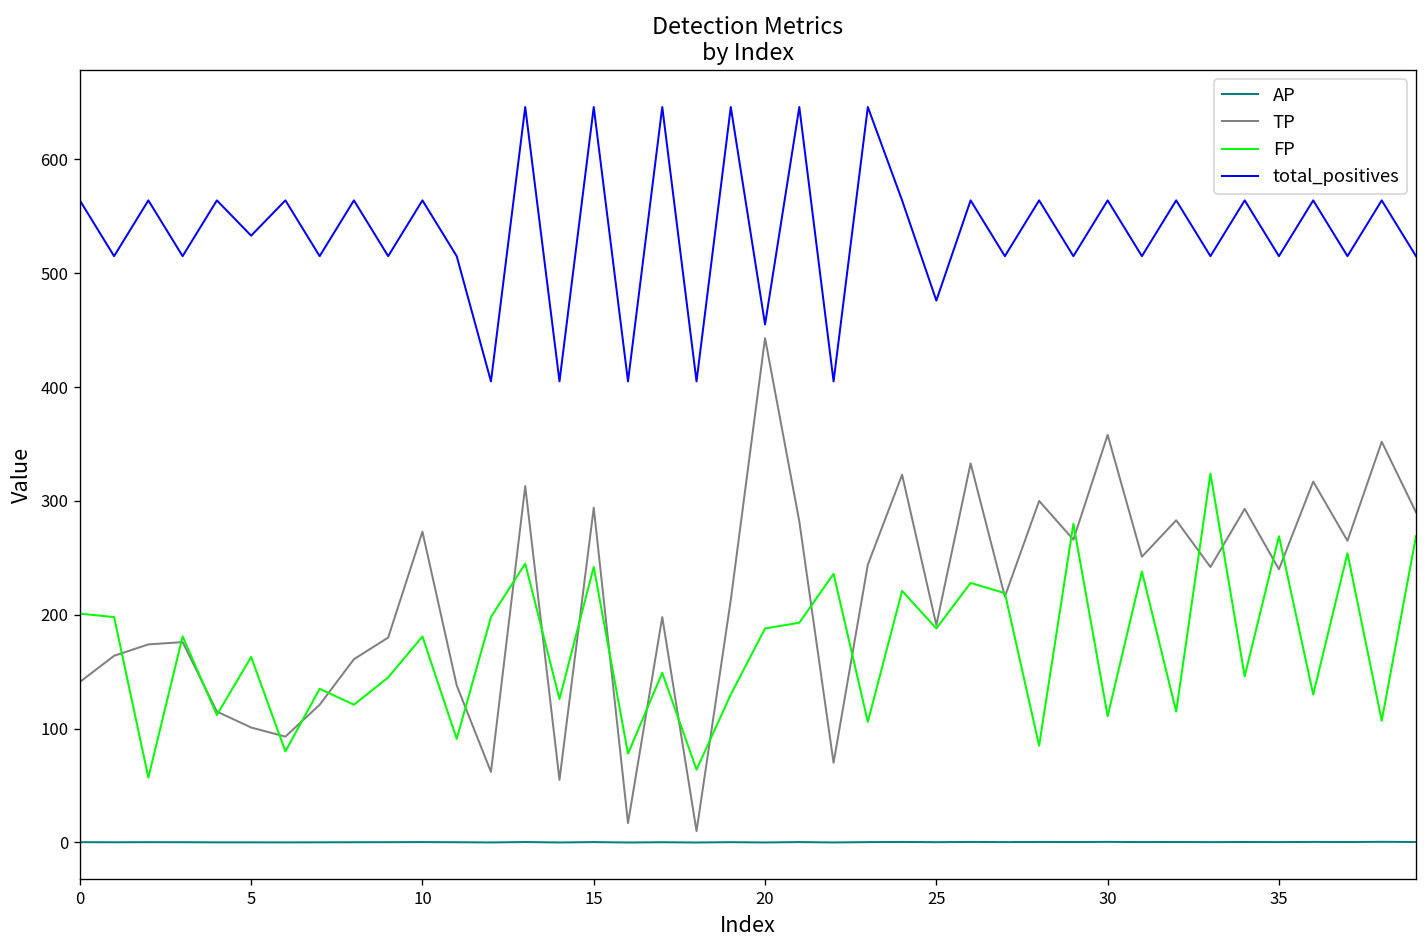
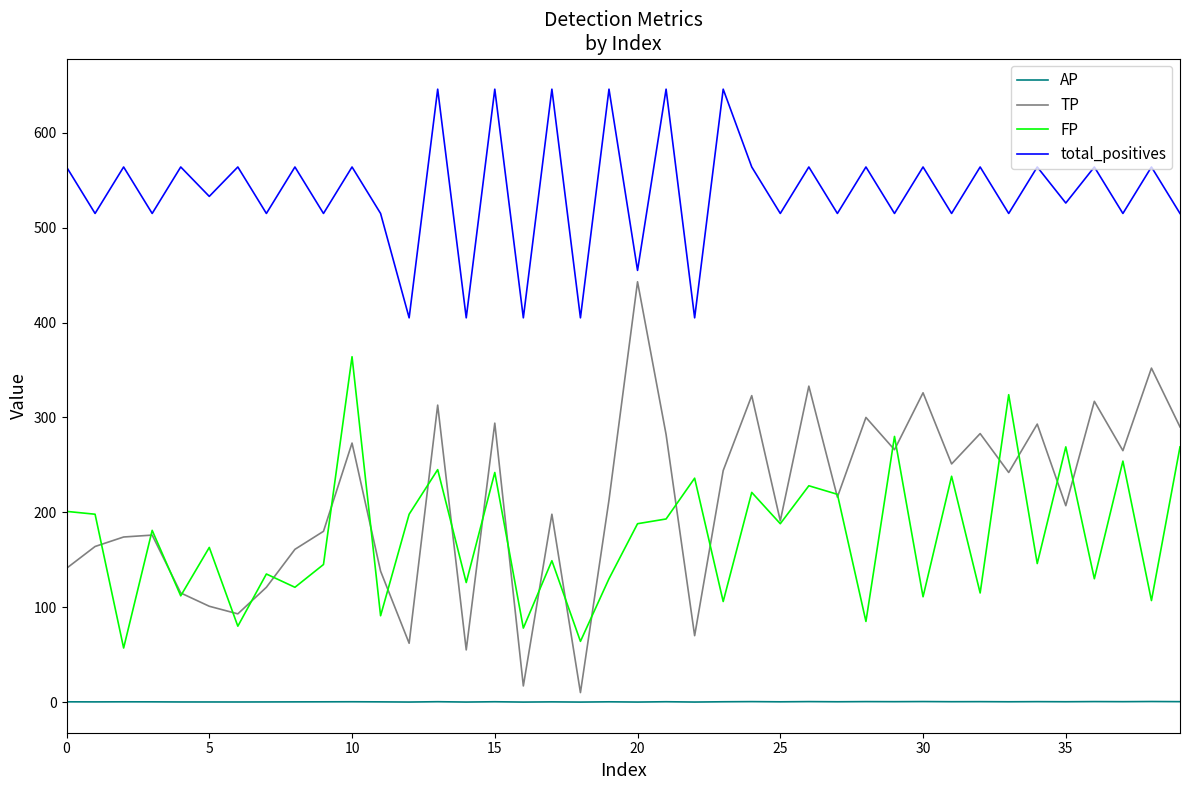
FP, 10: 180 -> 360
total_positives, 25: 480 -> 520
TP, 30: 360 -> 330
TP, 35: 240 -> 210
total_positives, 35: 520 -> 530
